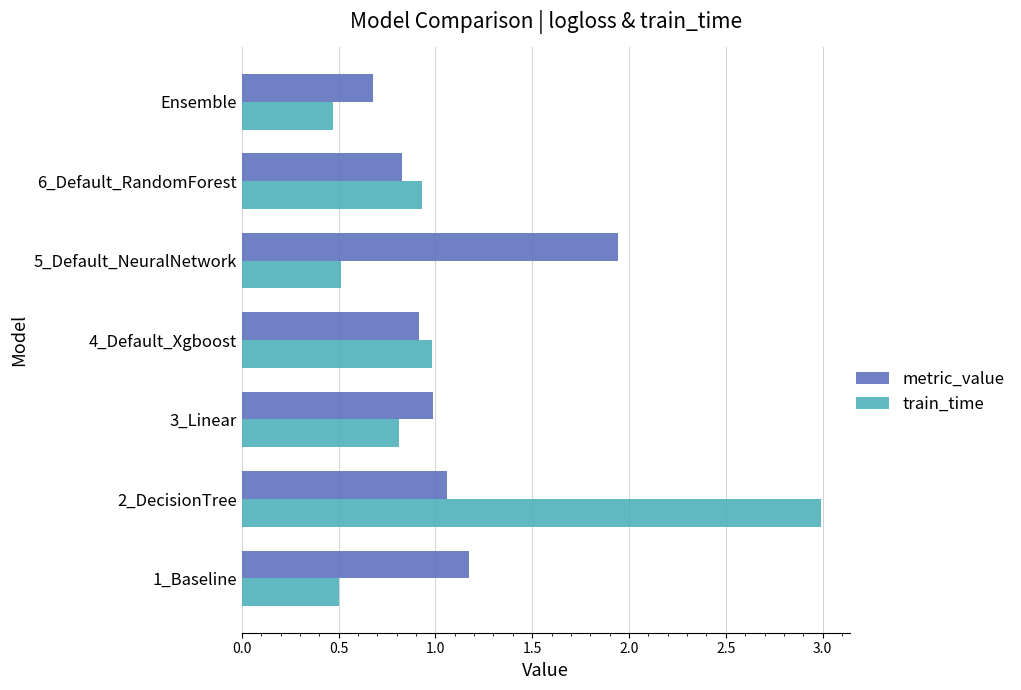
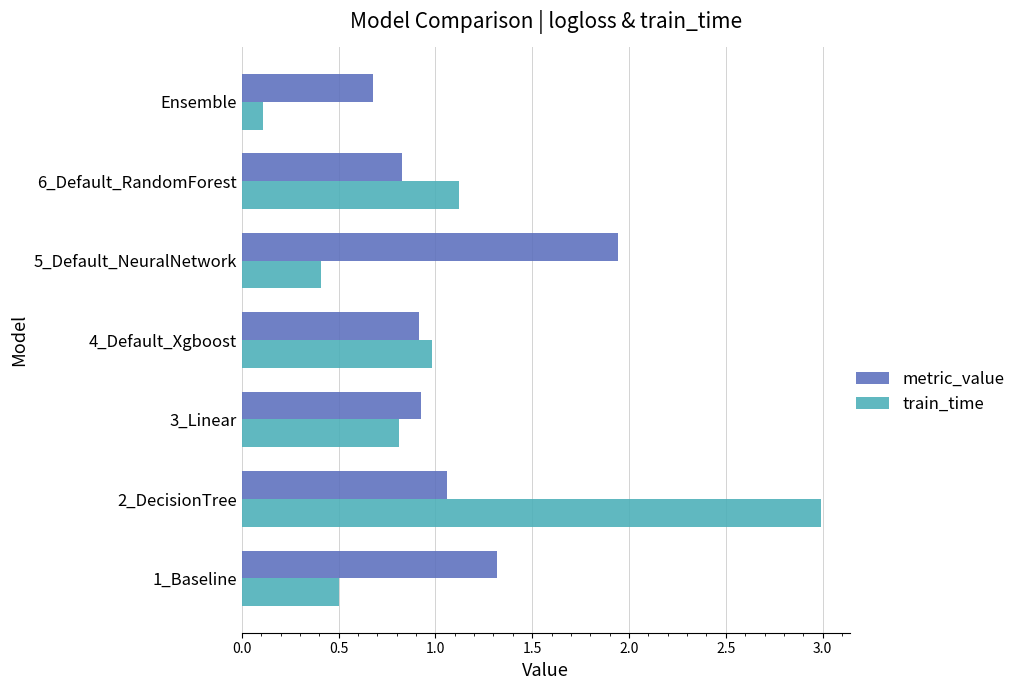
train_time, Ensemble: 0.47 -> 0.11
train_time, 6_Default_RandomForest: 0.93 -> 1.12
train_time, 5_Default_NeuralNetwork: 0.51 -> 0.41
metric_value, 3_Linear: 0.99 -> 0.92
metric_value, 1_Baseline: 1.17 -> 1.32
